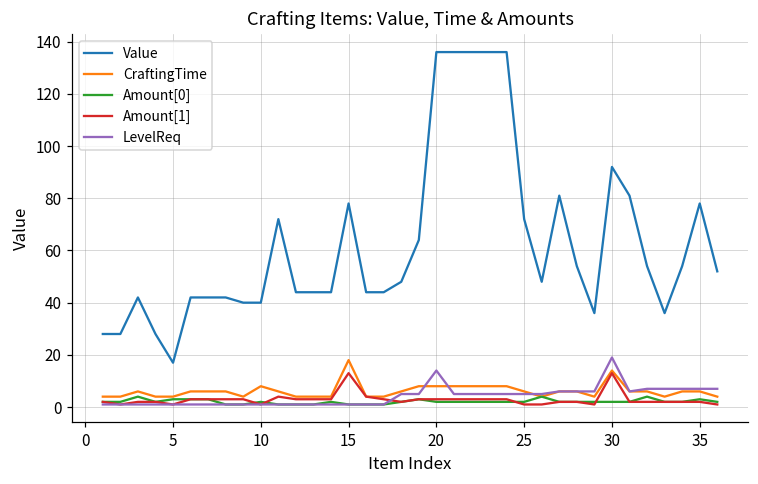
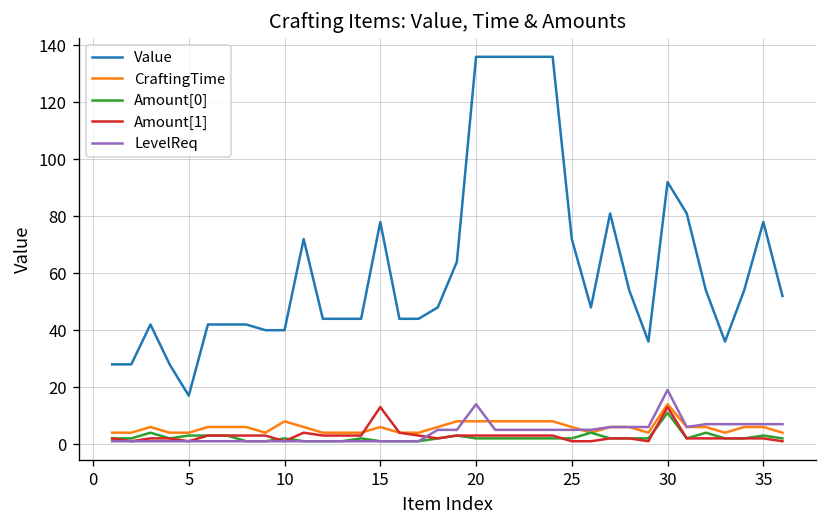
CraftingTime, 15: 18 -> 6
Amount[0], 30: 2 -> 11
